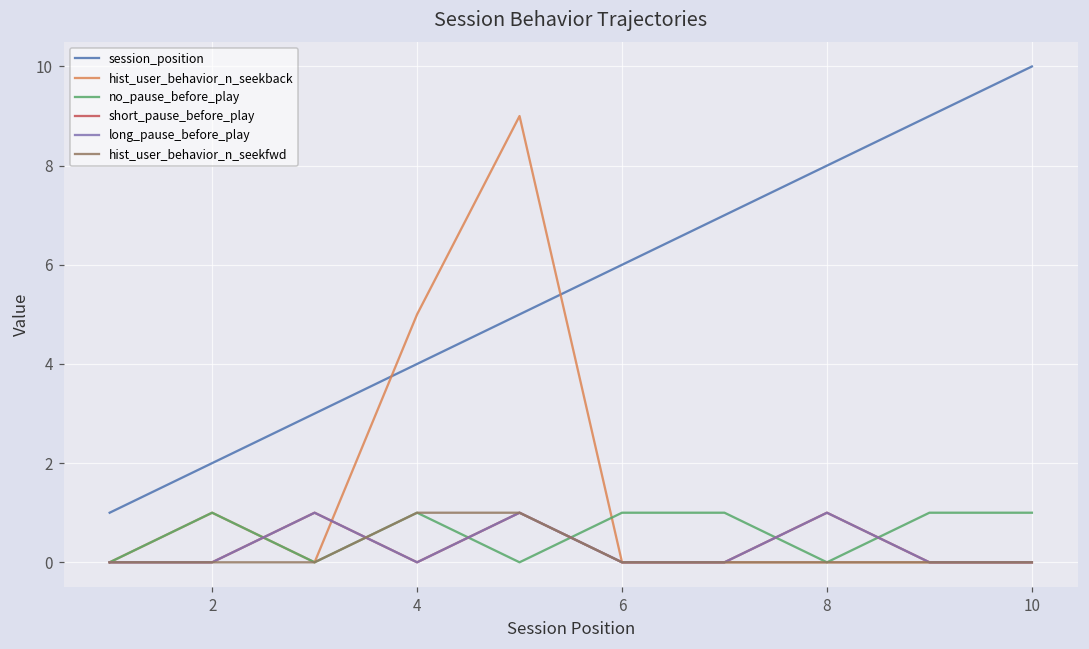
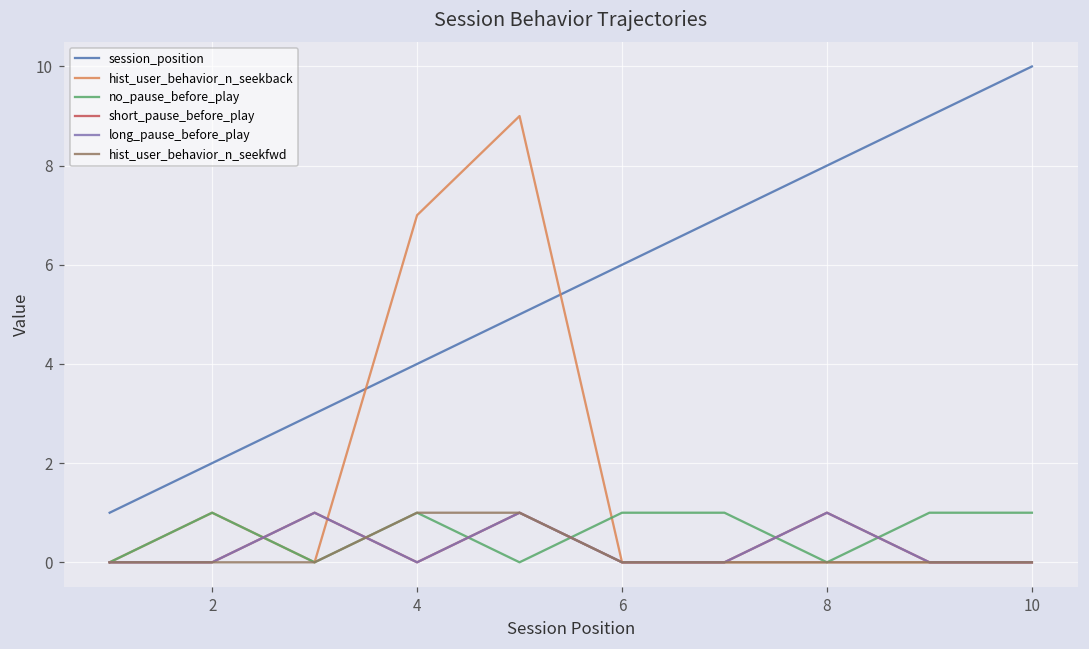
hist_user_behavior_n_seekback, 4: 5 -> 7
